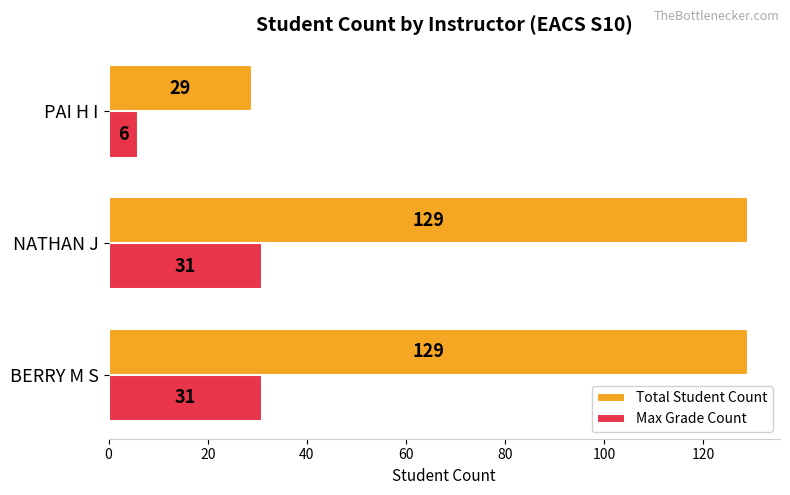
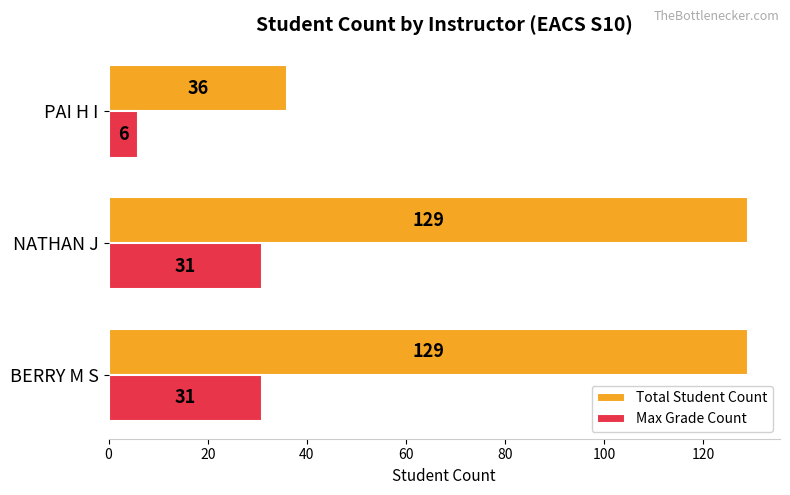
Total Student Count, PAI H I: 29 -> 36
